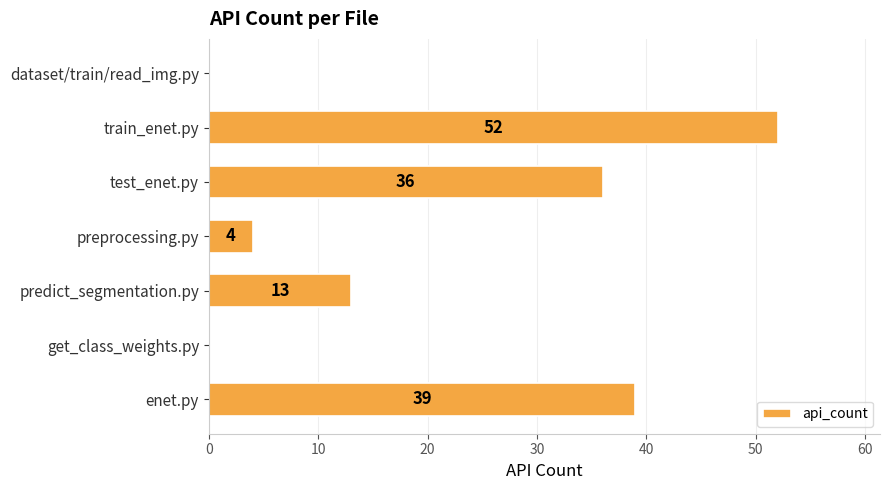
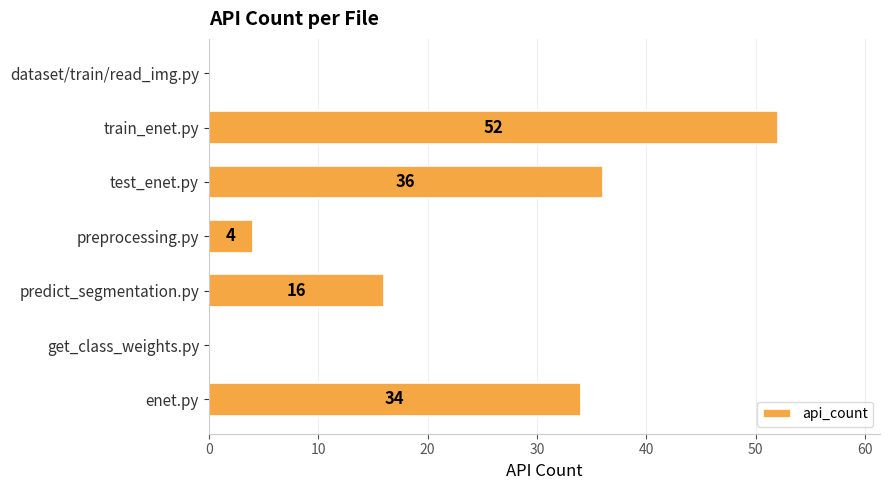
predict_segmentation.py: 13 -> 16
enet.py: 39 -> 34
